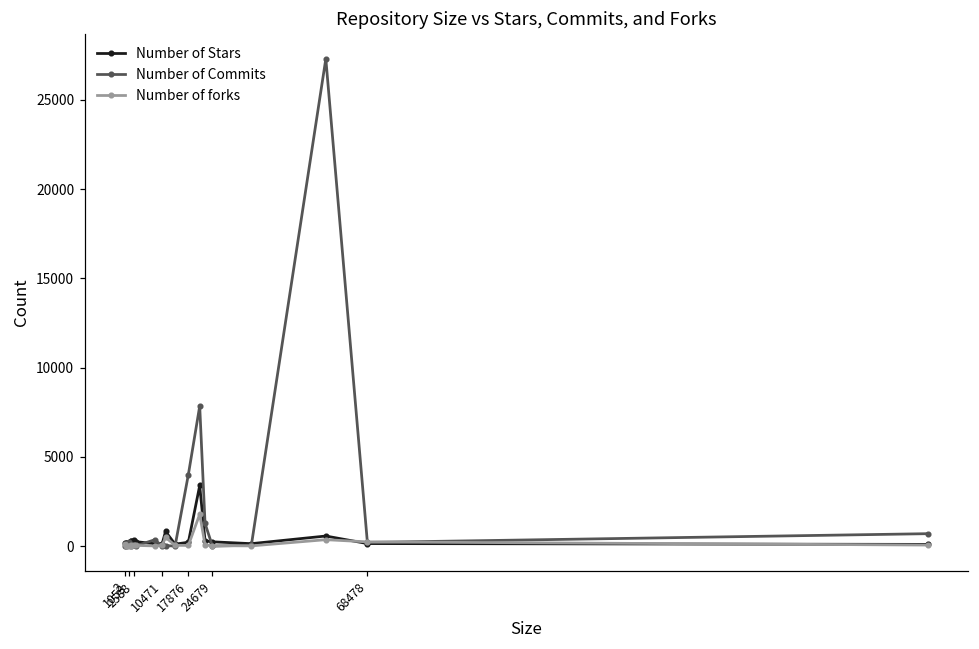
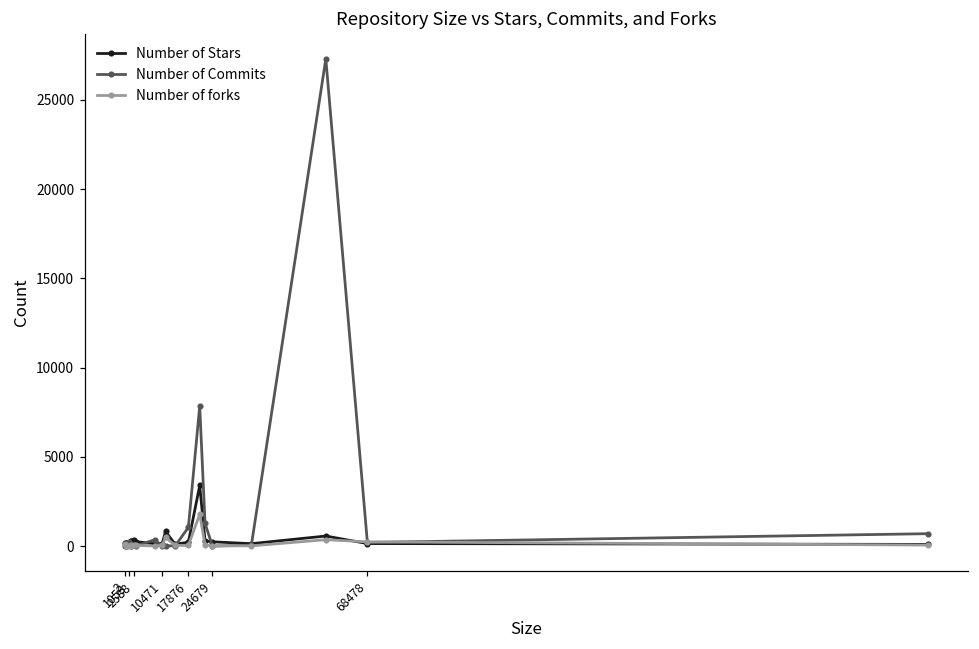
Number of Commits, 17876: 4000 -> 1100
